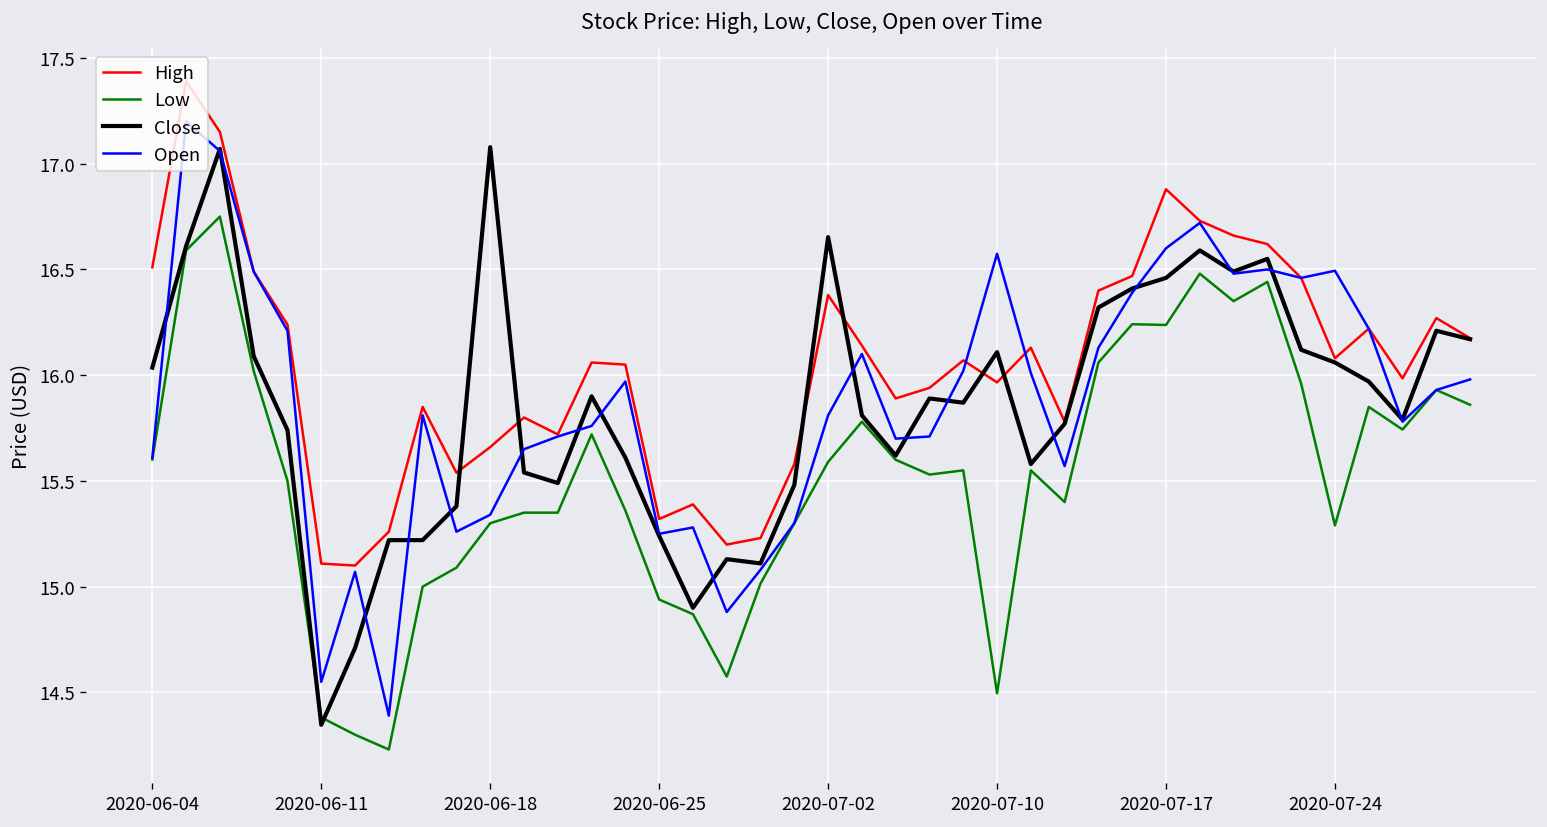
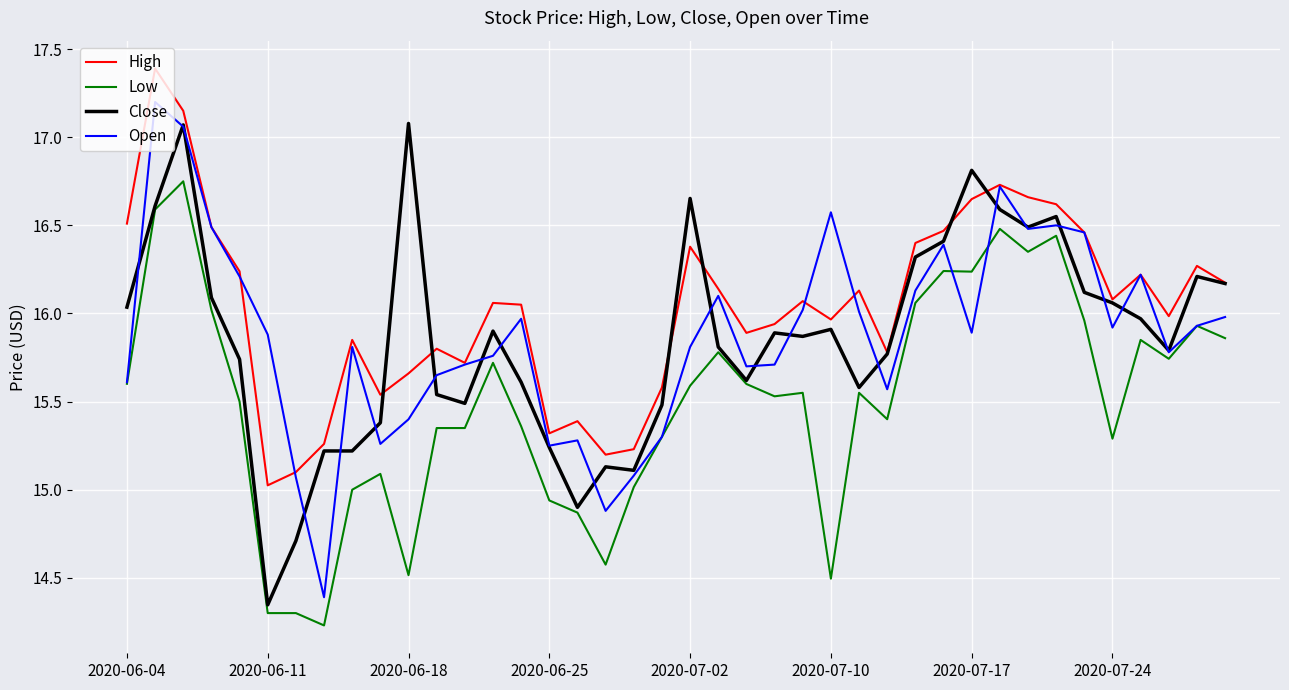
High, 2020-06-11: 15.11 -> 15.02
Low, 2020-06-11: 14.38 -> 14.30
Open, 2020-06-11: 14.55 -> 15.88
Low, 2020-06-18: 15.30 -> 14.52
Open, 2020-06-18: 15.34 -> 15.40
Close, 2020-07-10: 16.11 -> 15.91
High, 2020-07-17: 16.88 -> 16.65
Close, 2020-07-17: 16.46 -> 16.81
Open, 2020-07-17: 16.60 -> 15.89
Open, 2020-07-24: 16.49 -> 15.92
